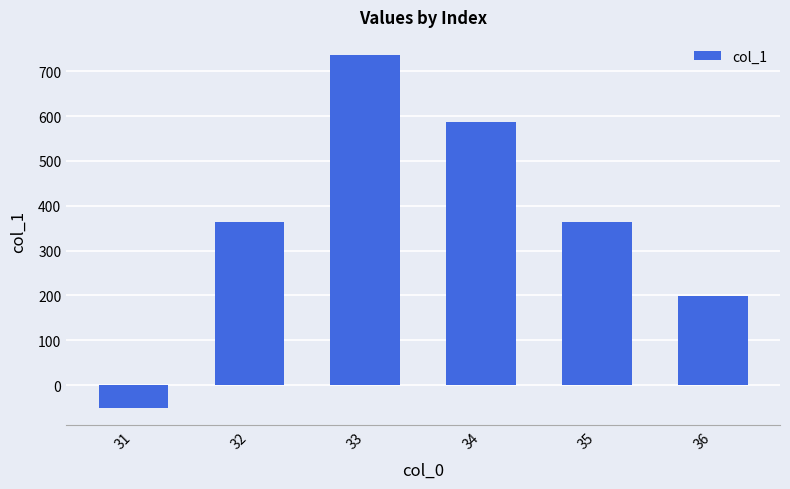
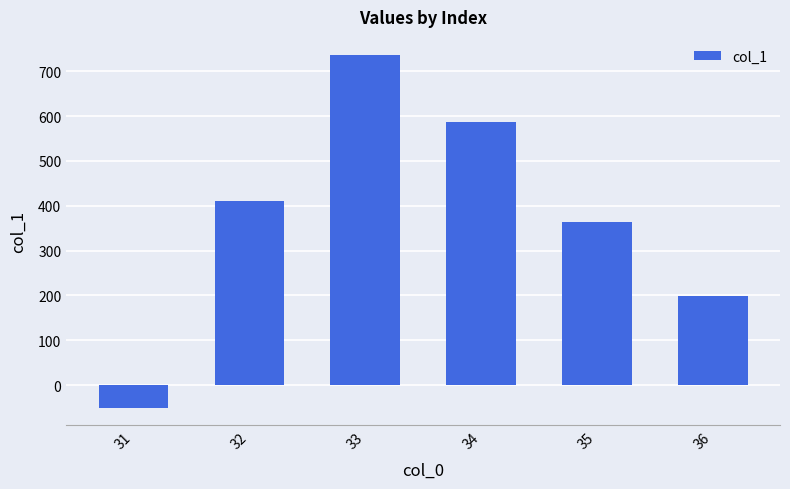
32: 360 -> 410
